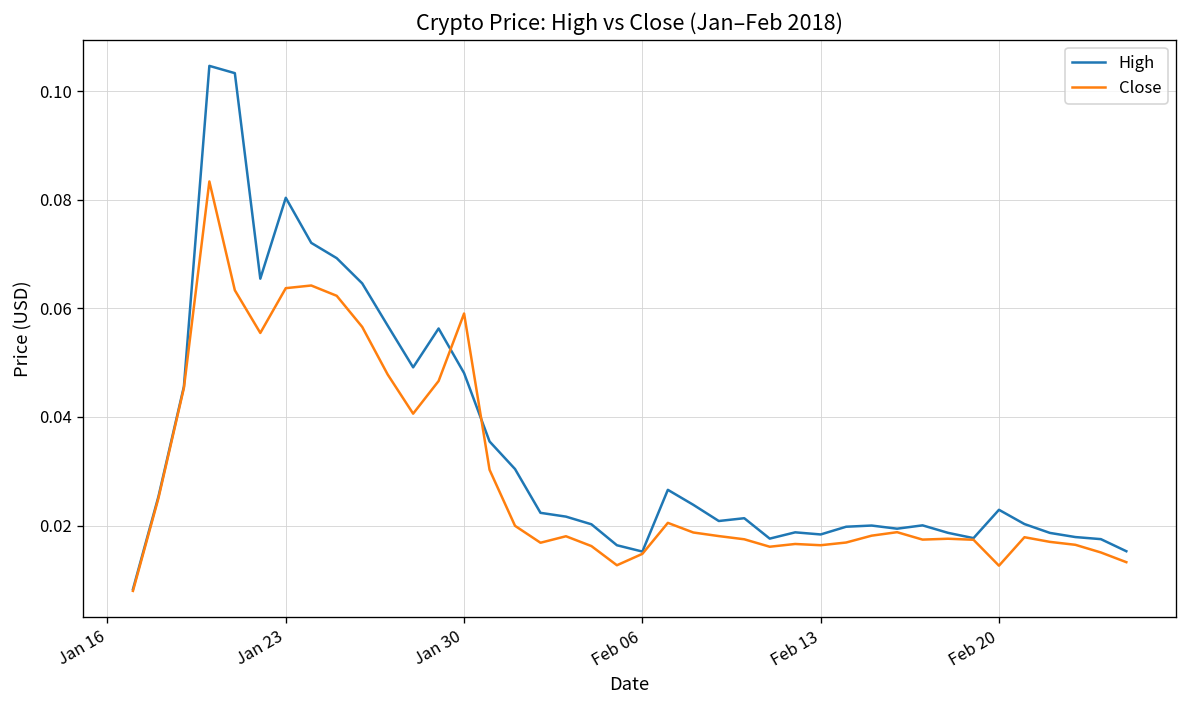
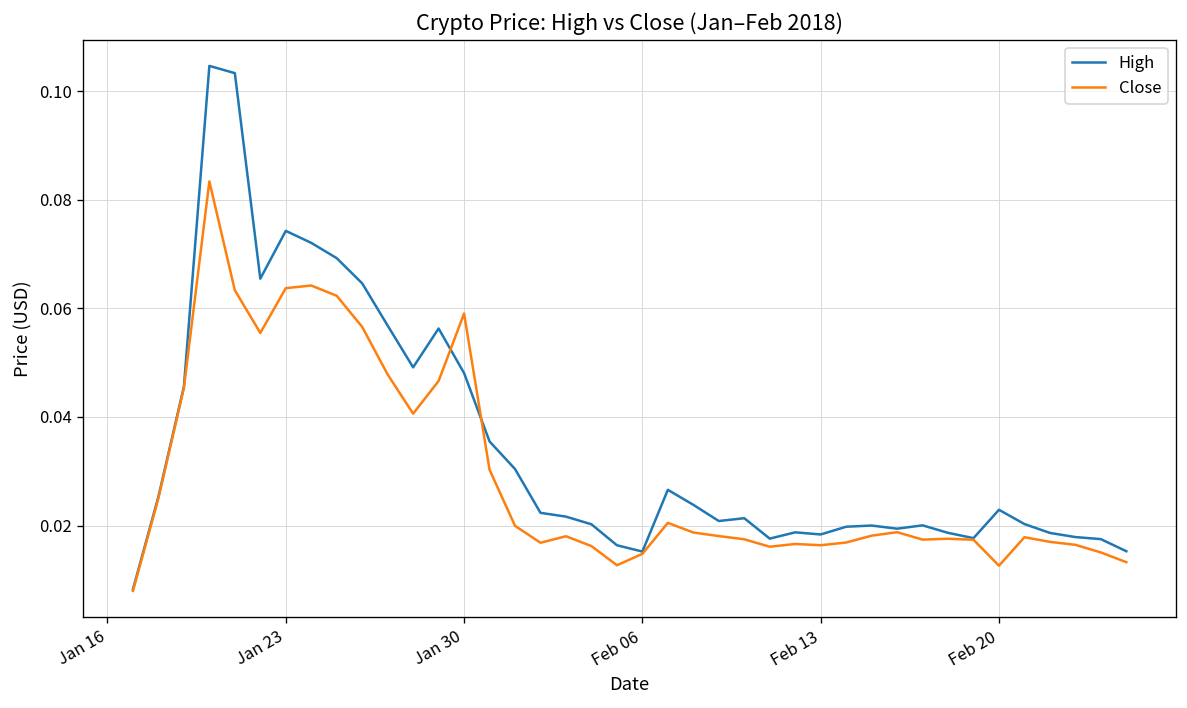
High, Jan 23: 0.080 -> 0.074
